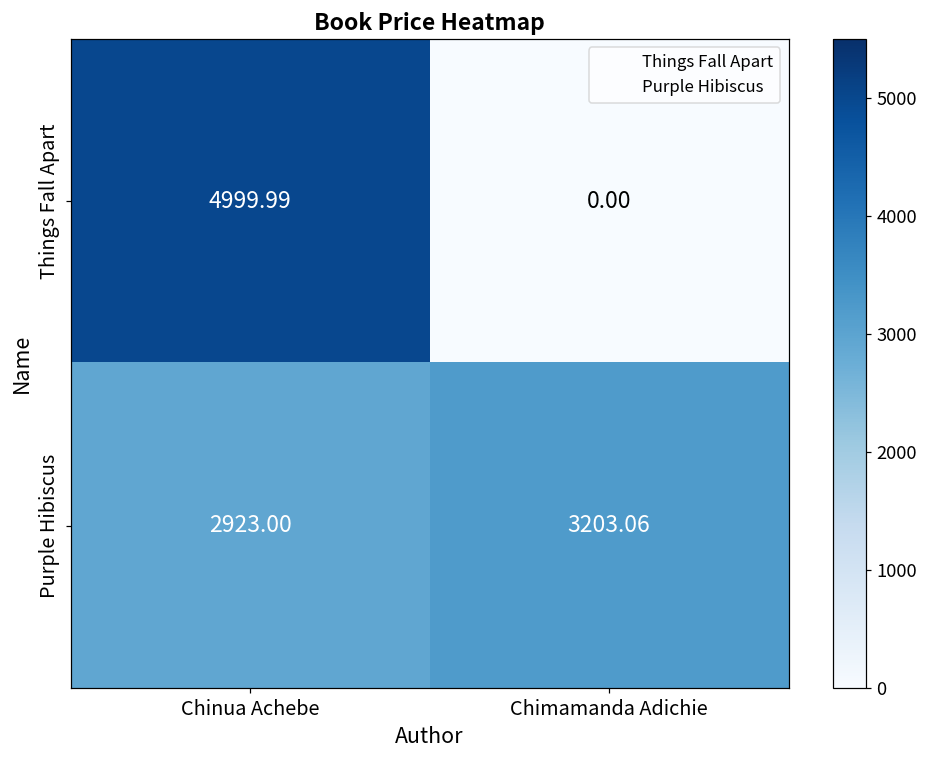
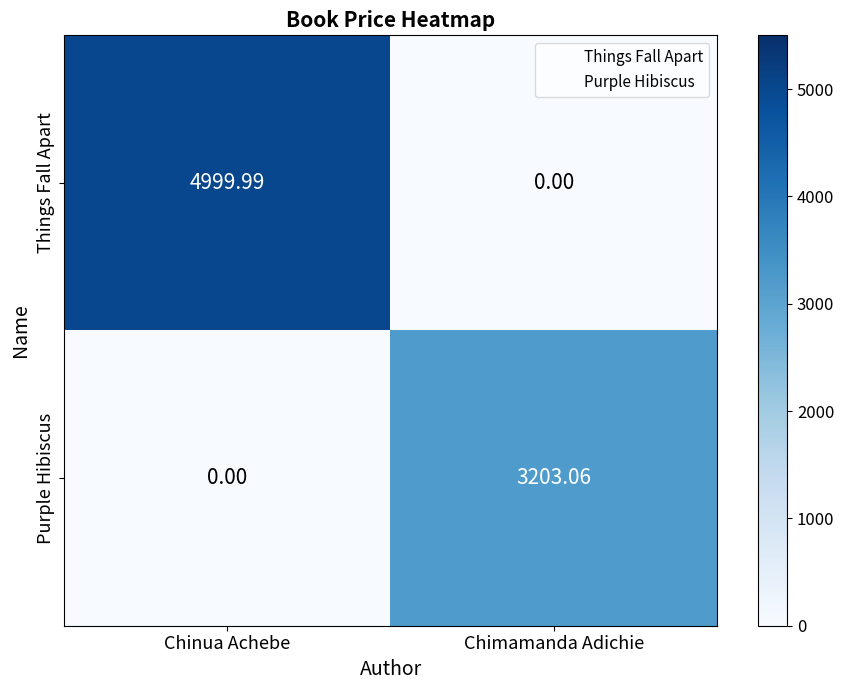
Purple Hibiscus, Chinua Achebe: 2923.00 -> 0.00
